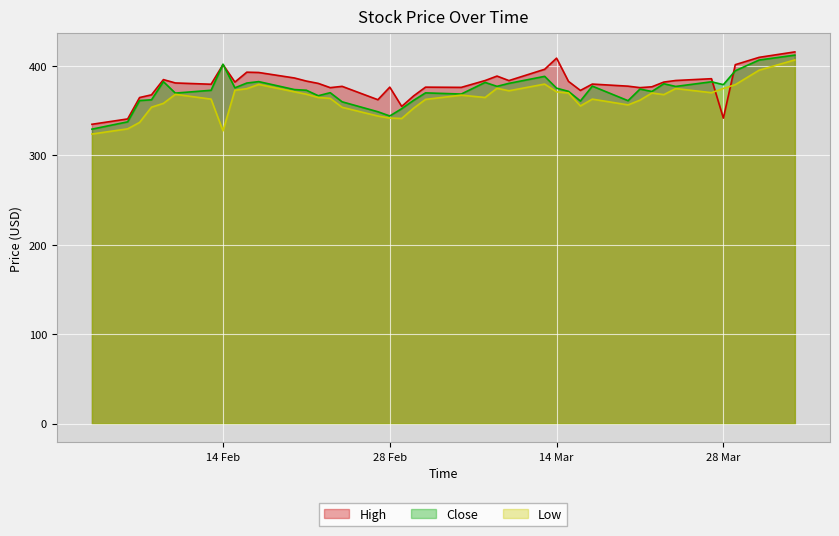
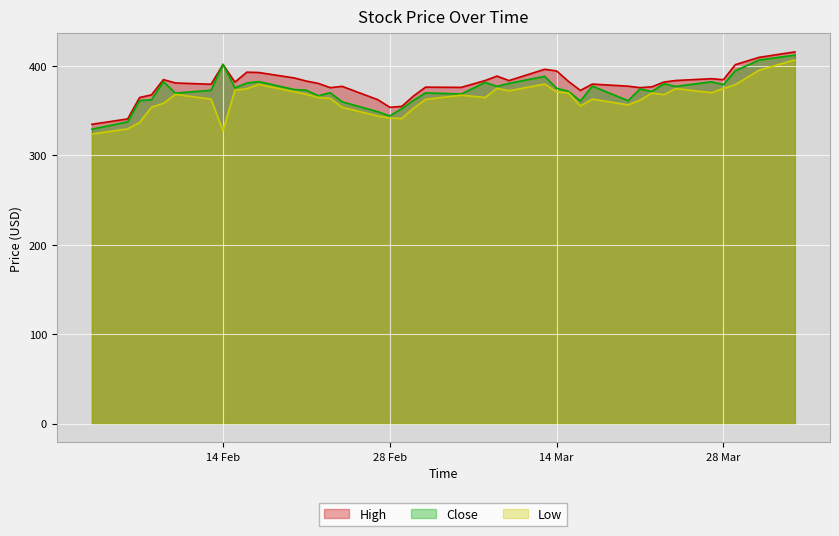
High, 28 Feb: 380 -> 350
High, 14 Mar: 410 -> 390
High, 28 Mar: 340 -> 380
